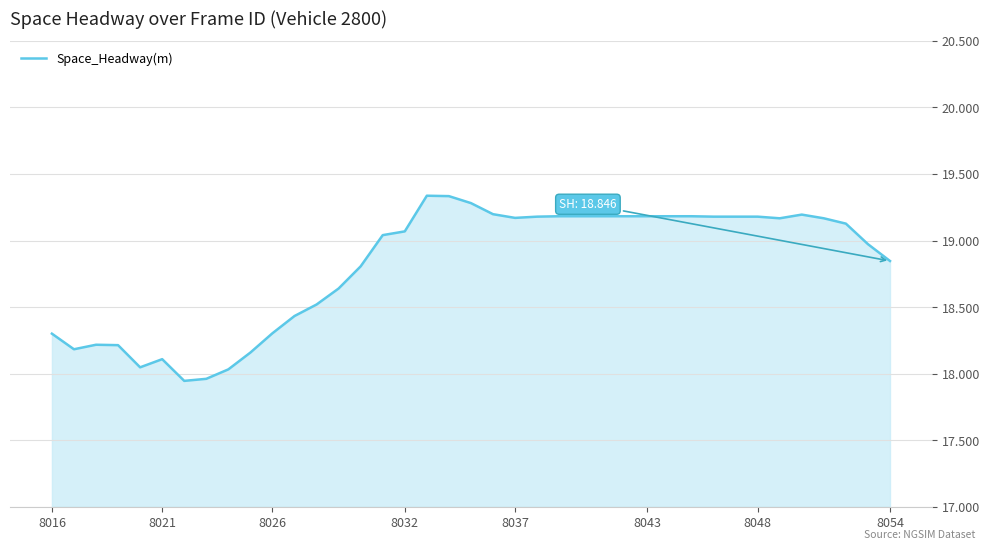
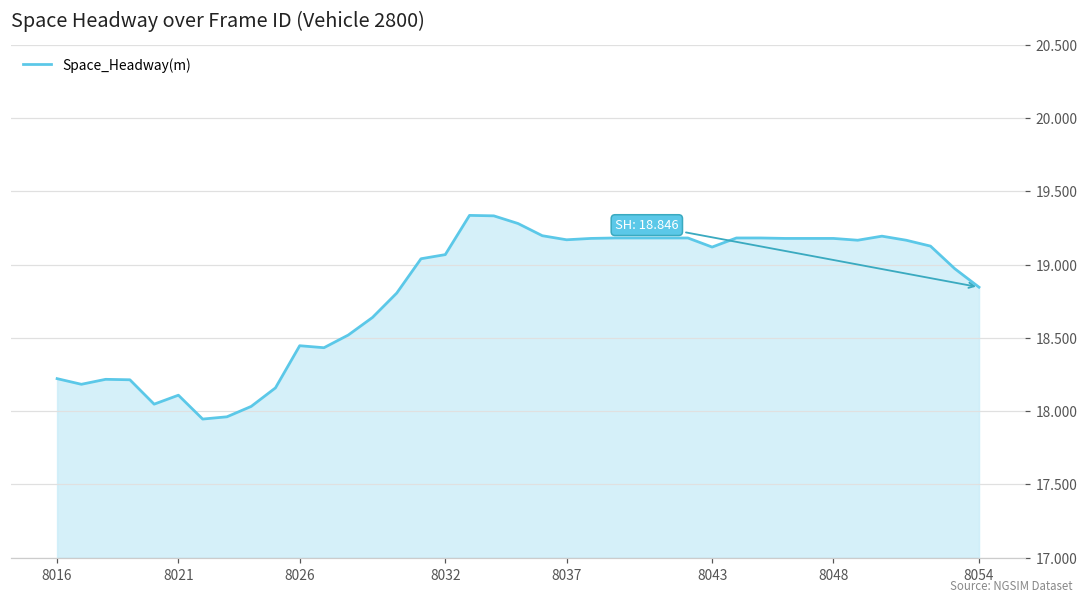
8016: 18.30 -> 18.22
8026: 18.30 -> 18.45
8043: 19.18 -> 19.12
